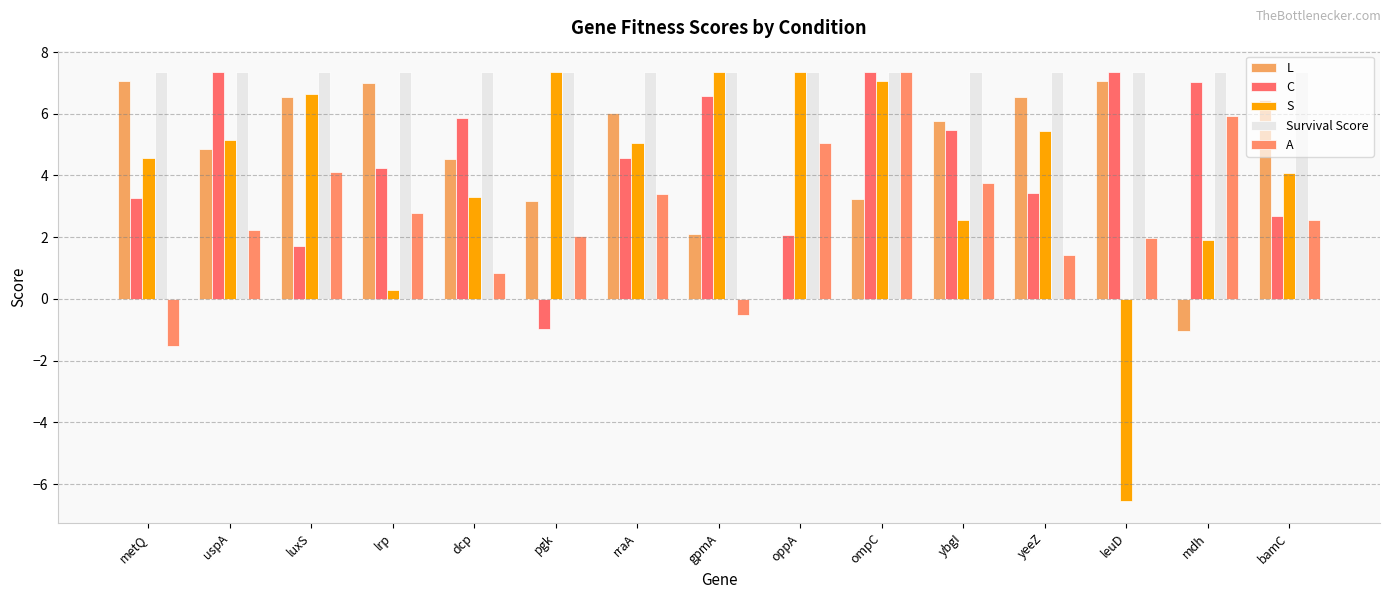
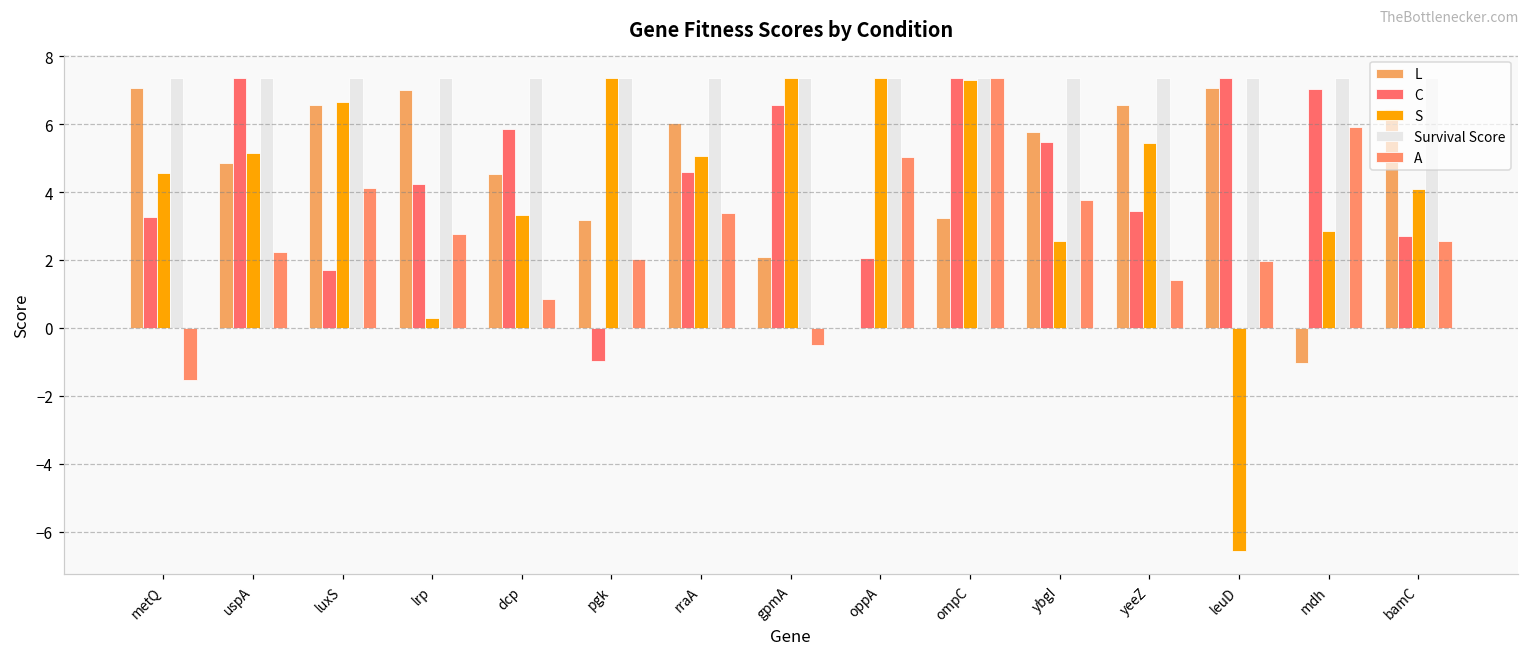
S, ompC: 7.1 -> 7.3
S, mdh: 1.9 -> 2.9
